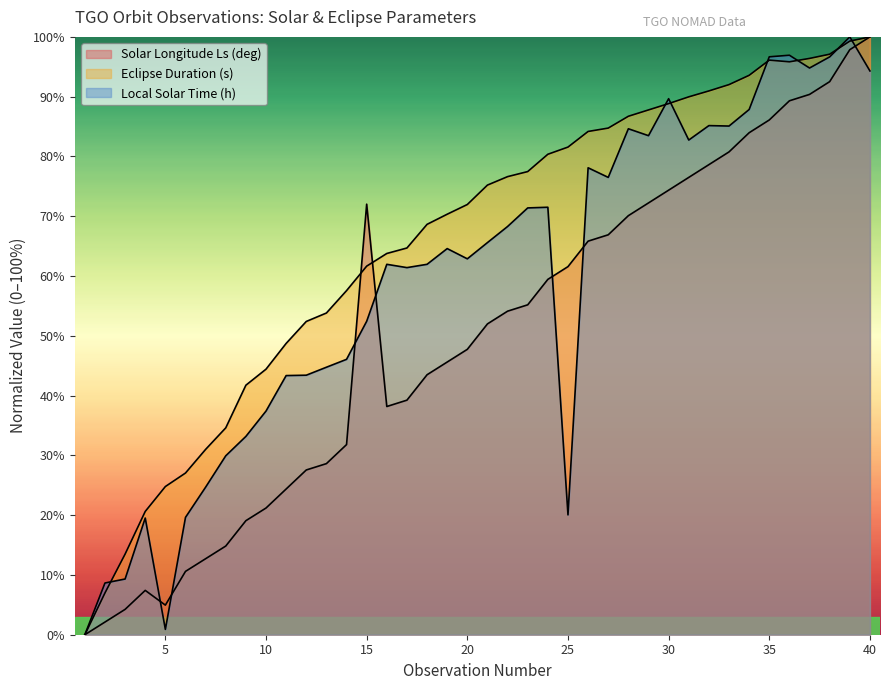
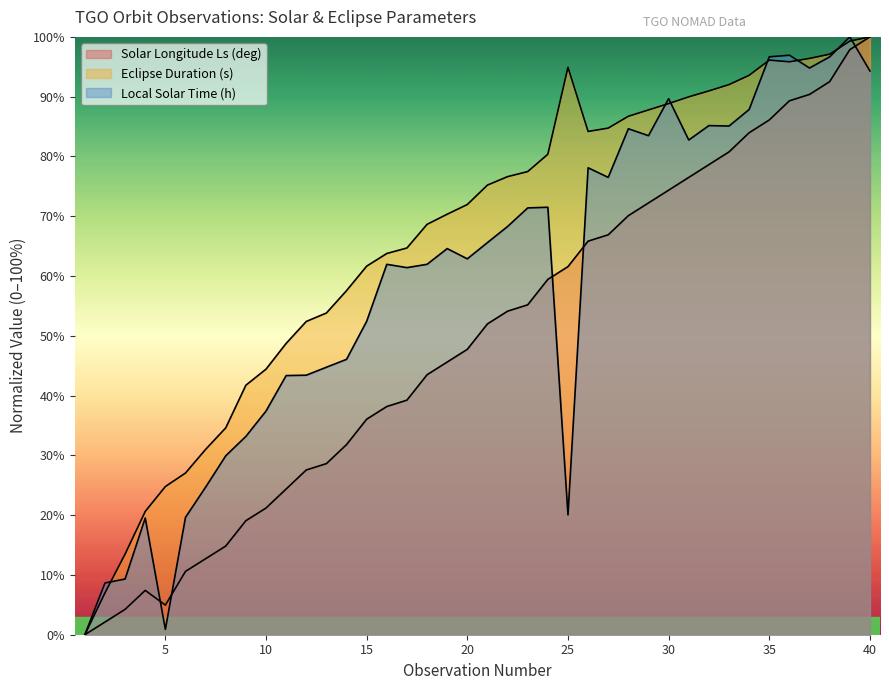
Solar Longitude Ls (deg), 15: 72% -> 36%
Eclipse Duration (s), 25: 82% -> 95%
